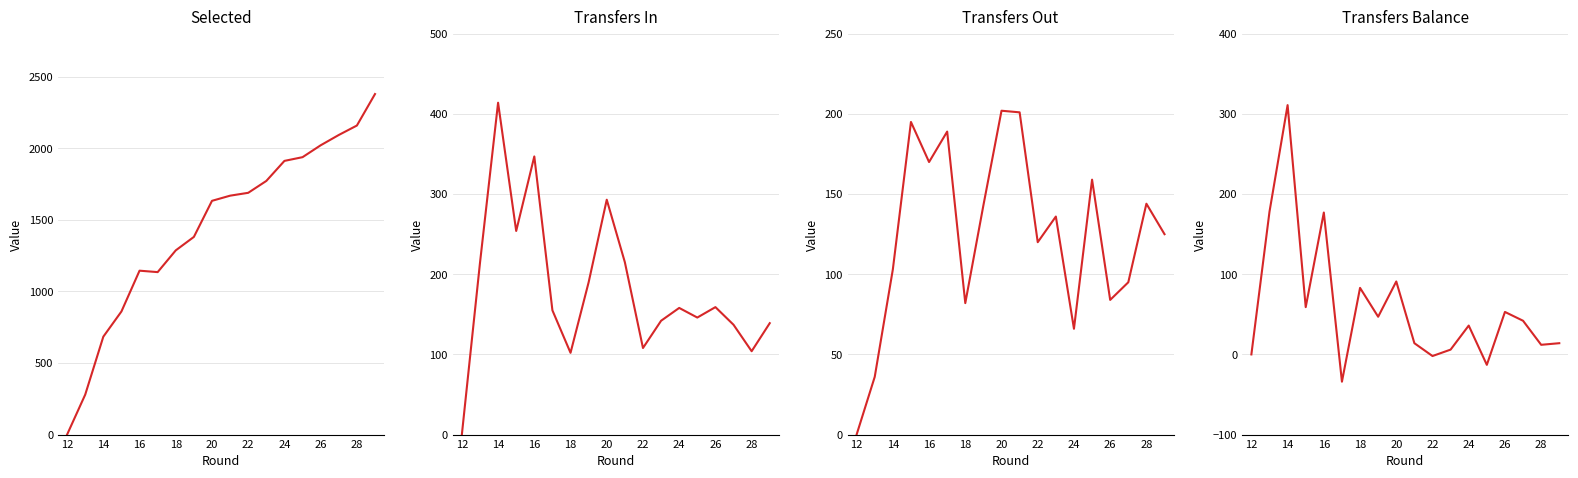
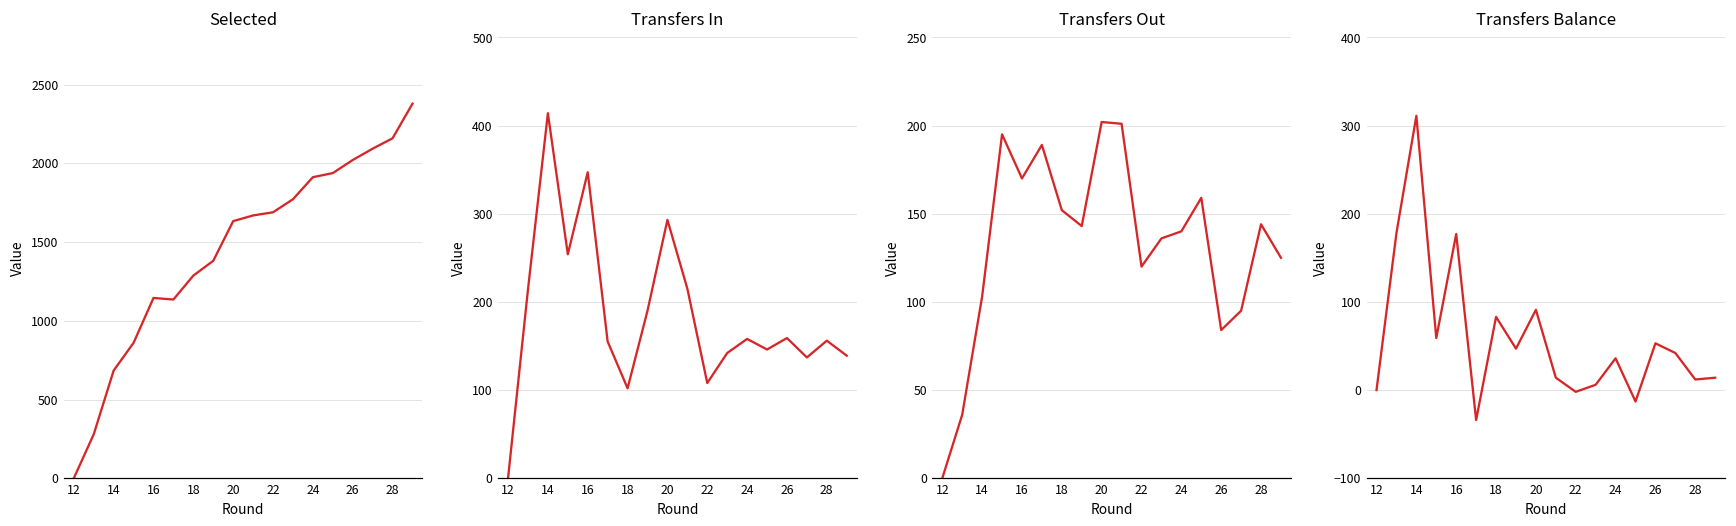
Transfers In, 28: 100 -> 160
Transfers Out, 18: 82 -> 152
Transfers Out, 24: 66 -> 140
